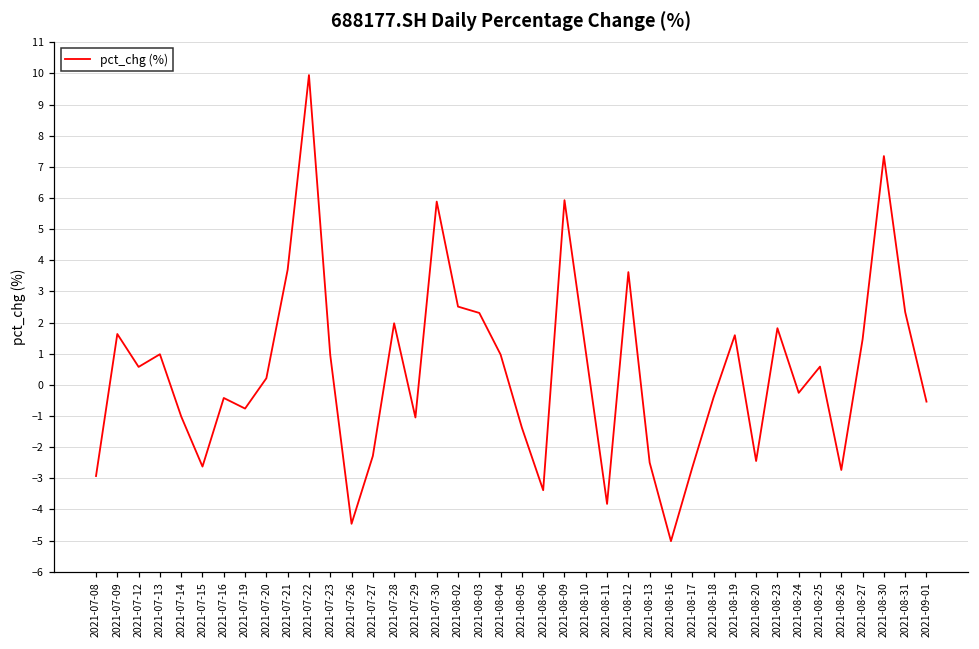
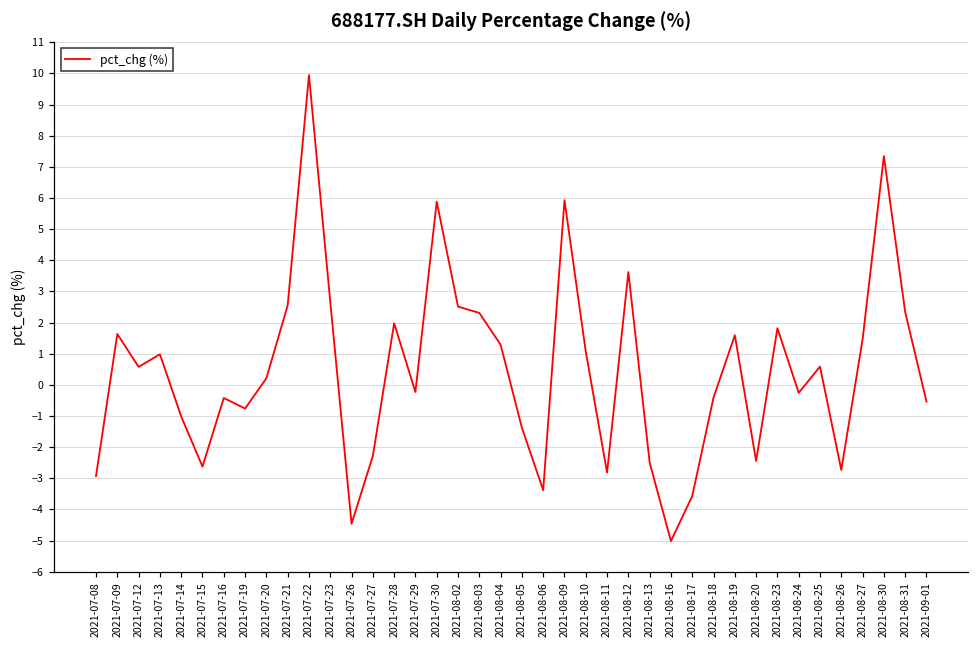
2021-07-21: 3.7 -> 2.5
2021-07-23: 1.0 -> 2.7
2021-07-29: -1.0 -> -0.2
2021-08-04: 1.0 -> 1.3
2021-08-11: -3.8 -> -2.8
2021-08-17: -2.7 -> -3.6
